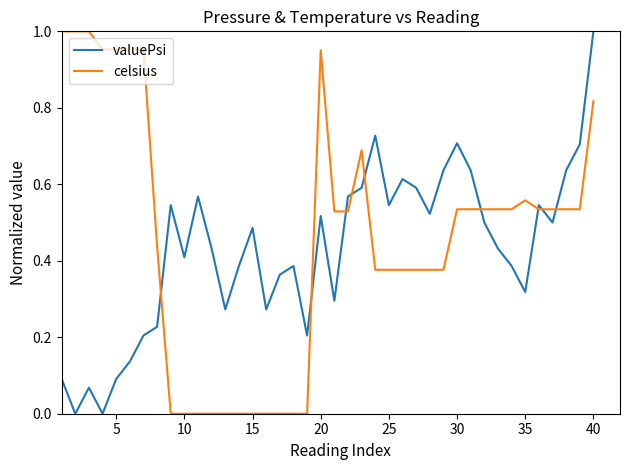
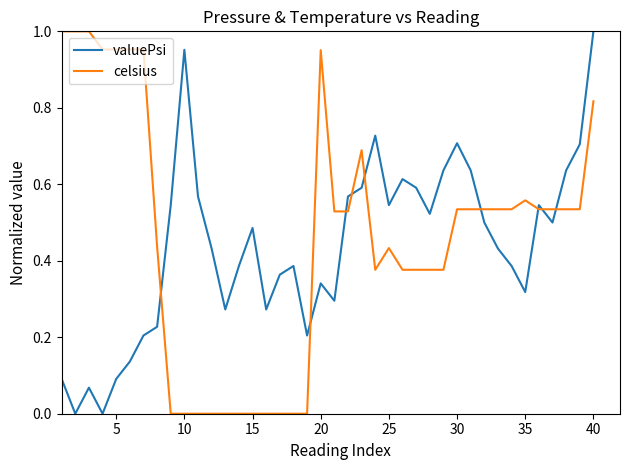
valuePsi, 10: 0.41 -> 0.95
valuePsi, 20: 0.52 -> 0.34
celsius, 25: 0.38 -> 0.43
